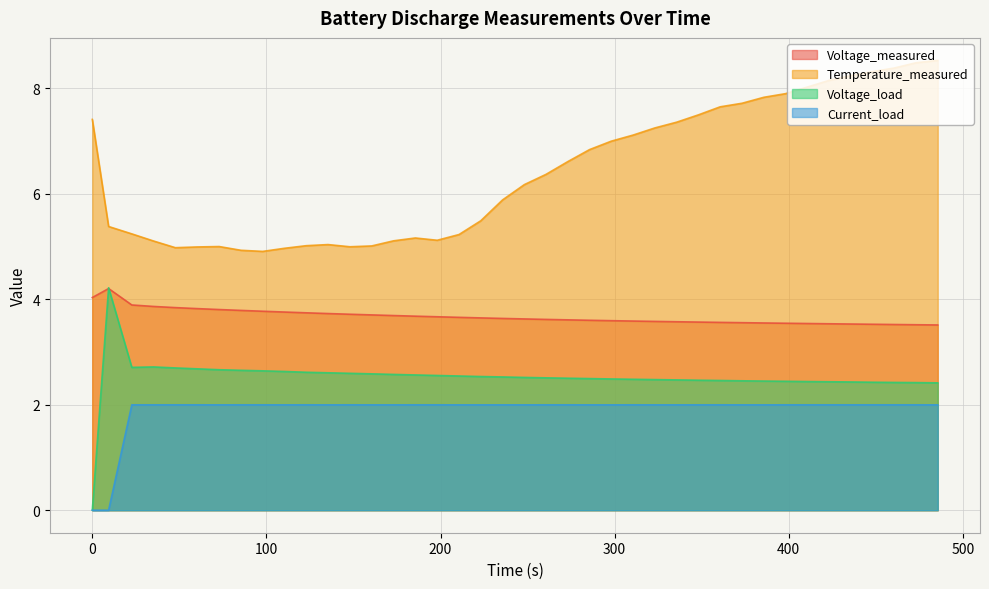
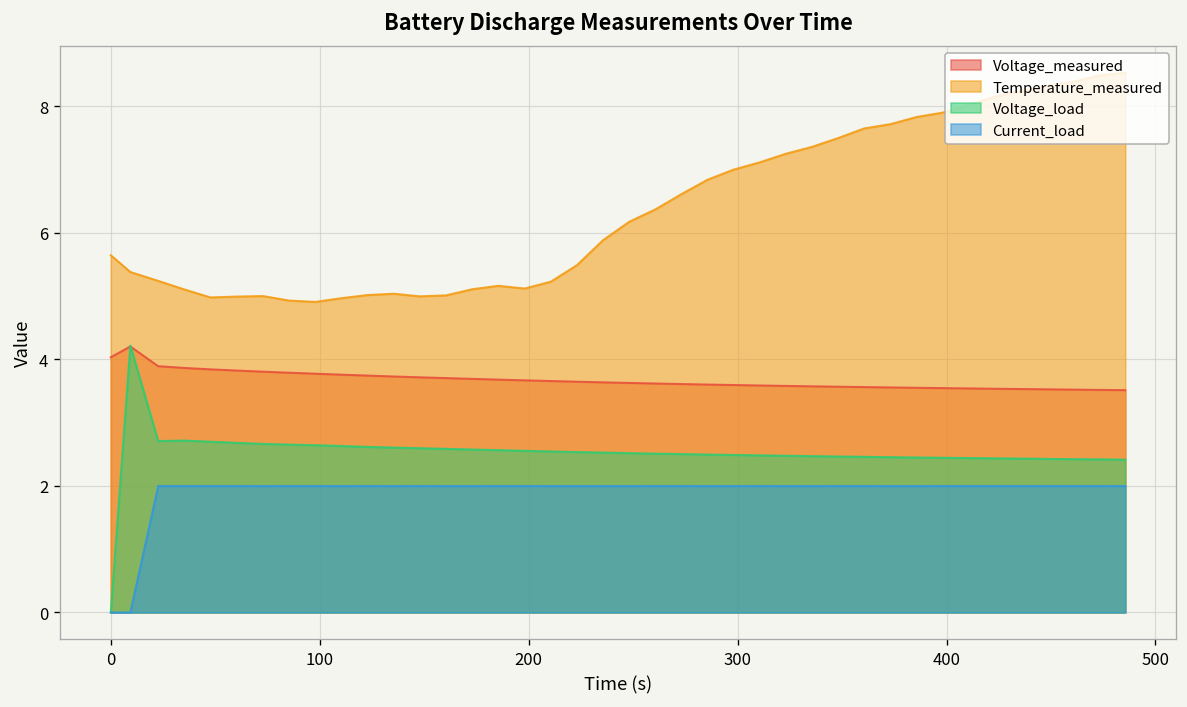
Temperature_measured, 0: 7.4 -> 5.6
